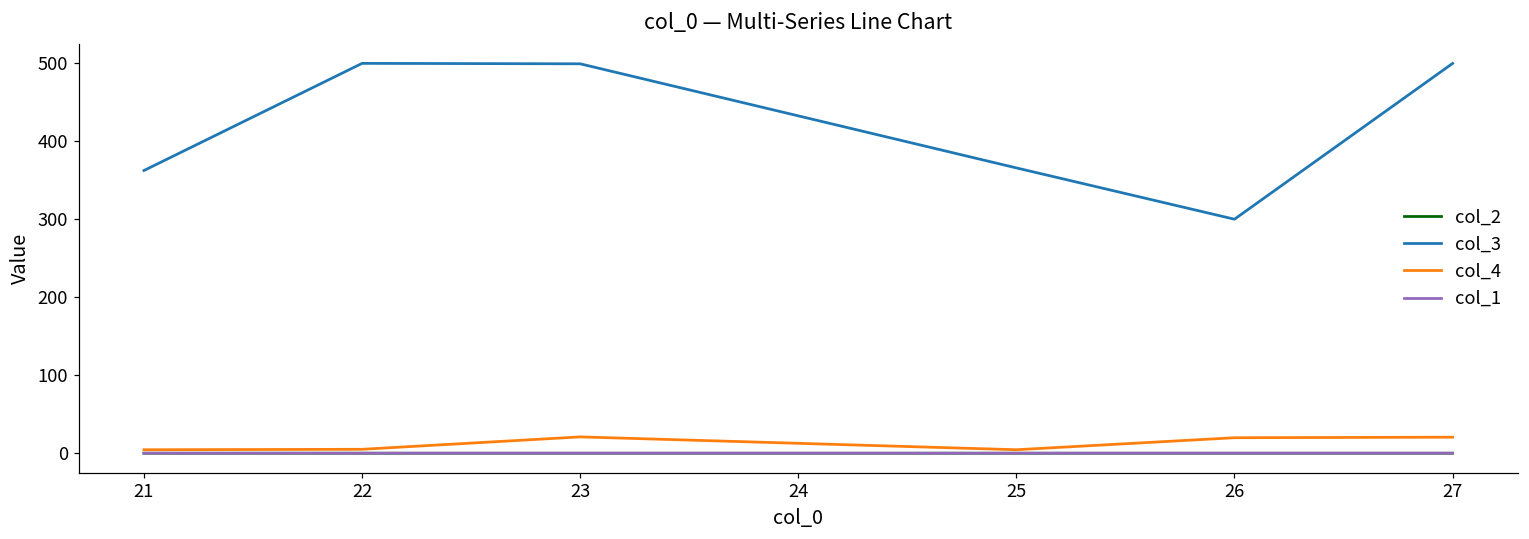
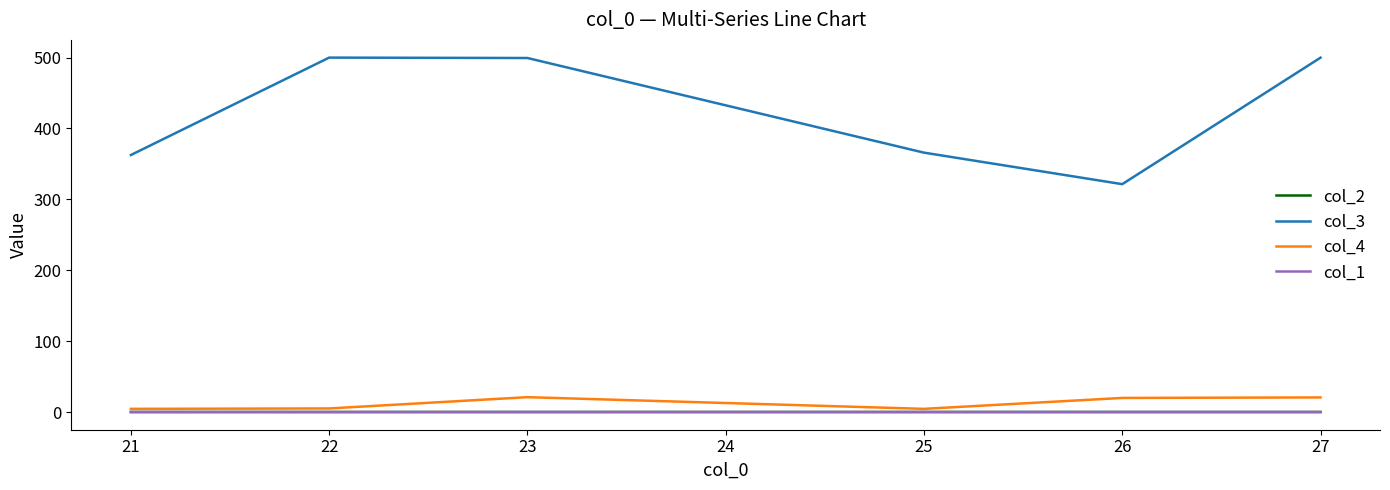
col_3, 26: 300 -> 320
